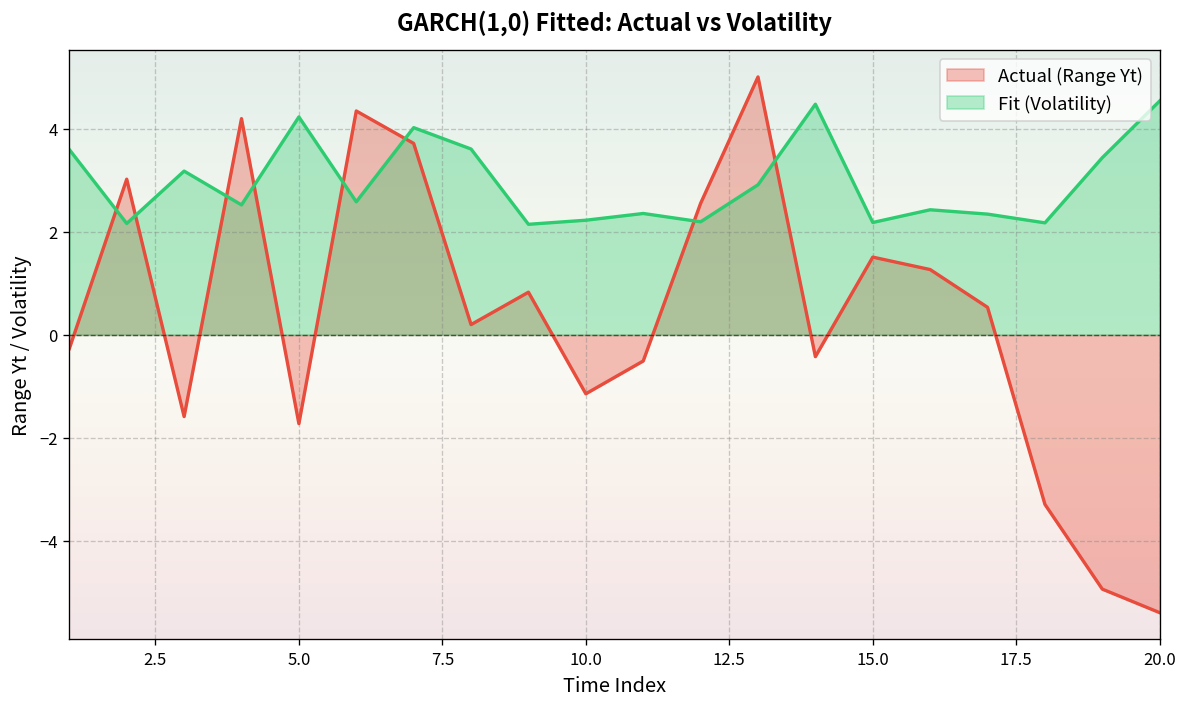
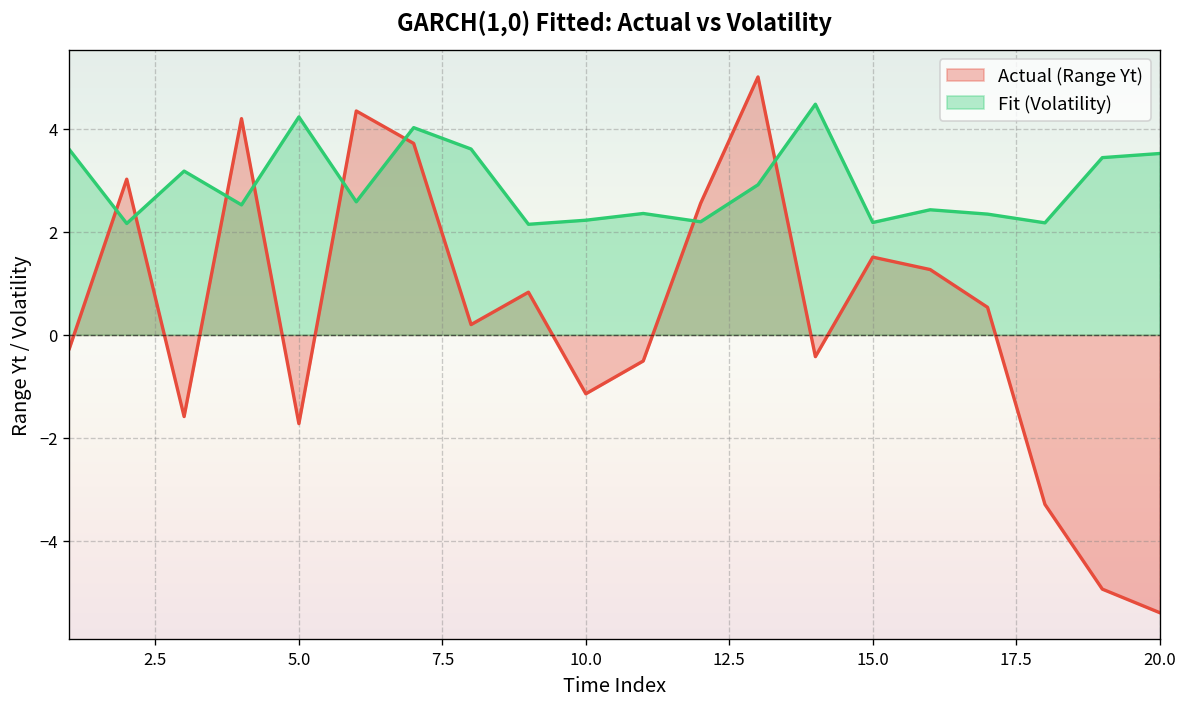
Fit (Volatility), 20.0: 4.5 -> 3.5
